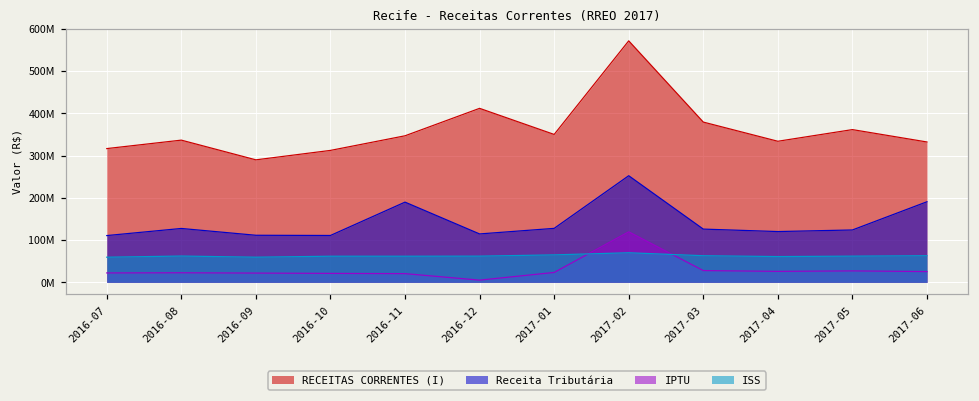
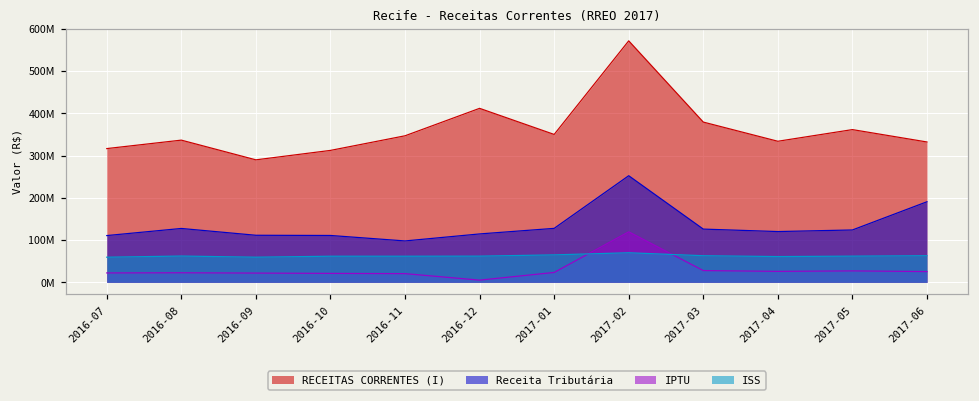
Receita Tributária, 2016-11: 190000000 -> 100000000
